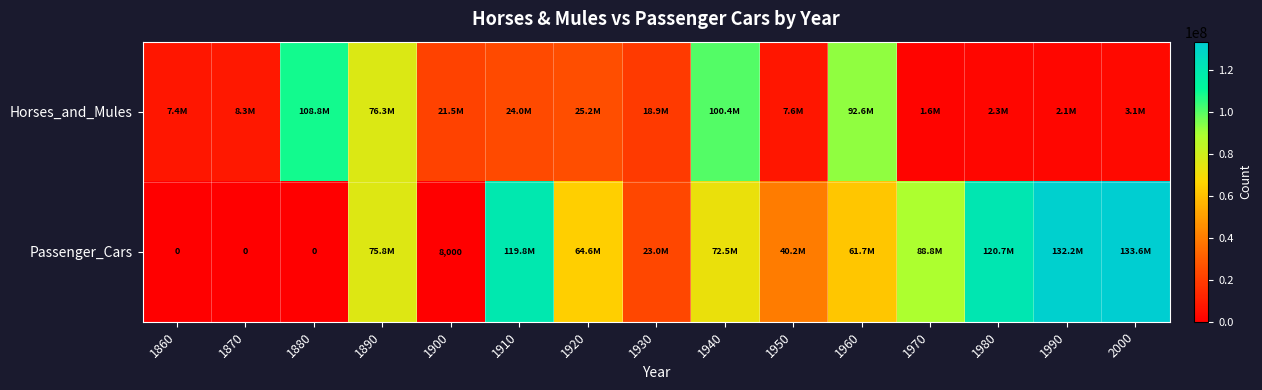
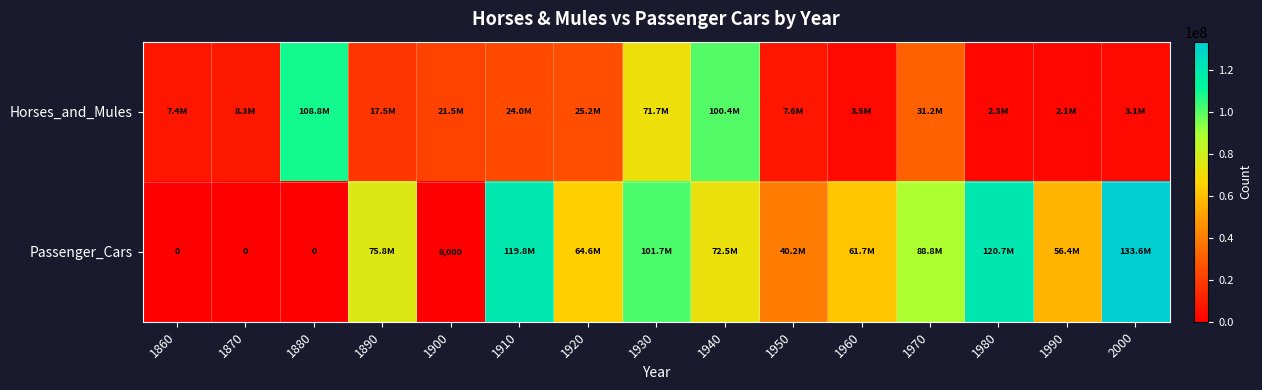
Horses_and_Mules, 1890: 76.3M -> 17.5M
Horses_and_Mules, 1930: 18.9M -> 71.7M
Horses_and_Mules, 1960: 92.6M -> 3.5M
Horses_and_Mules, 1970: 1.6M -> 31.2M
Passenger_Cars, 1930: 23.0M -> 101.7M
Passenger_Cars, 1990: 132.2M -> 56.4M
